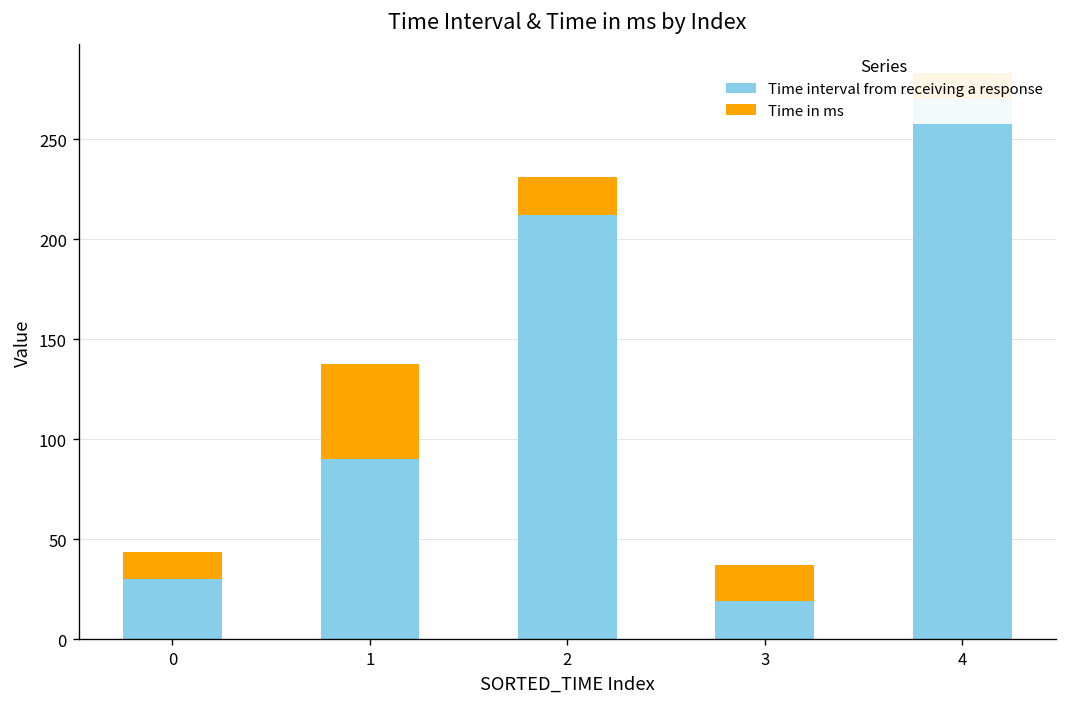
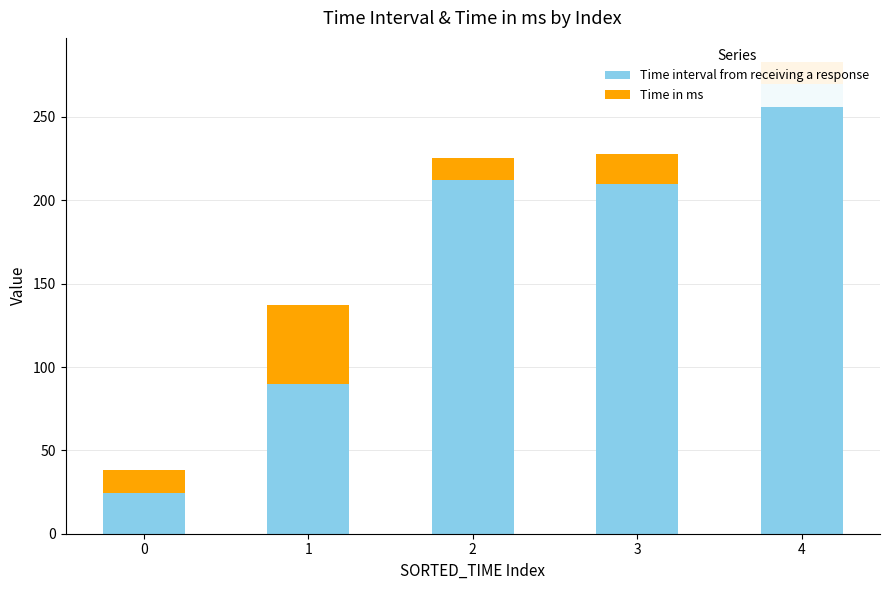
Time interval from receiving a response, 0: 30 -> 25
Time in ms, 2: 19 -> 13
Time interval from receiving a response, 3: 19 -> 210
